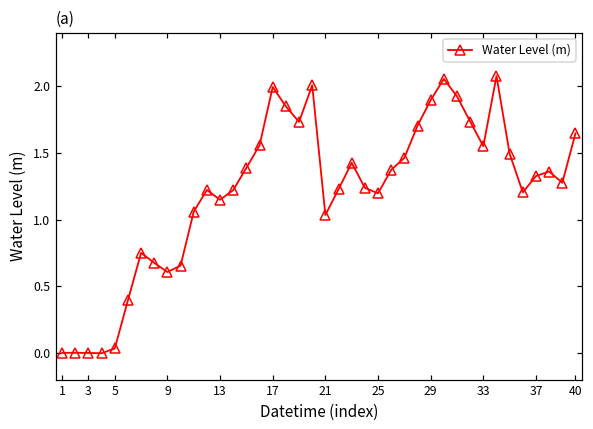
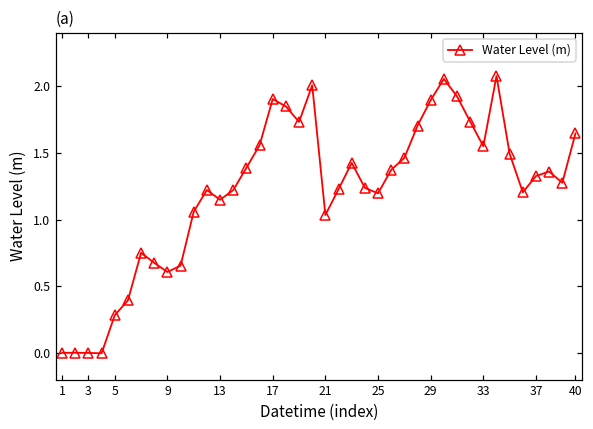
5: 0.03 -> 0.28
17: 1.99 -> 1.90
